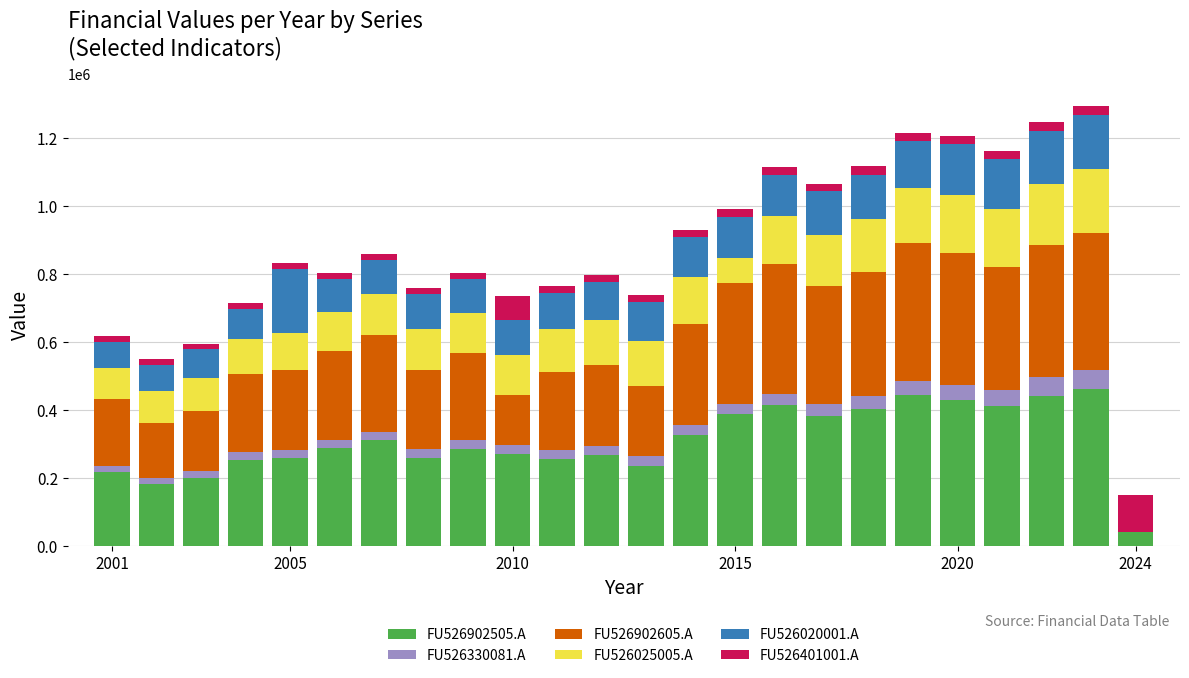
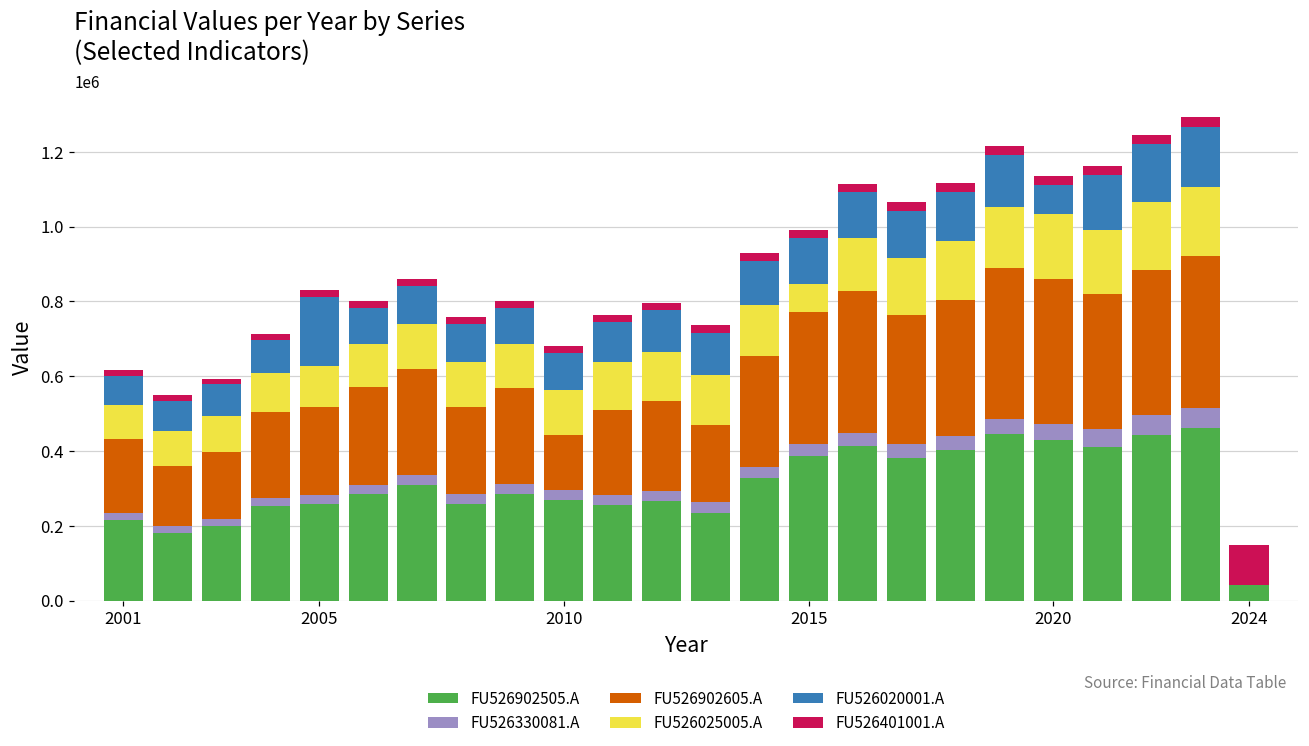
FU526401001.A, 2010: 70000 -> 20000
FU526020001.A, 2020: 150000 -> 80000
